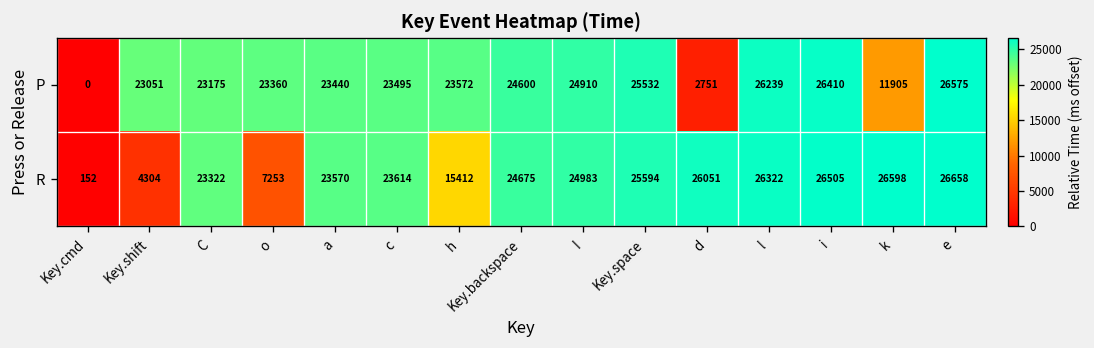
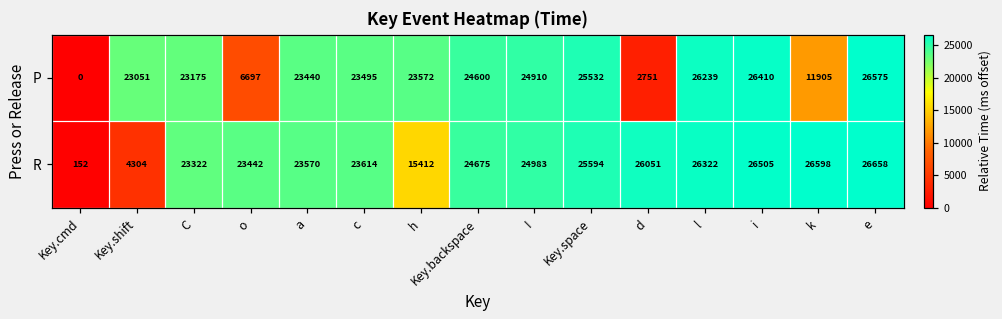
P, o: 23360 -> 6697
R, o: 7253 -> 23442
